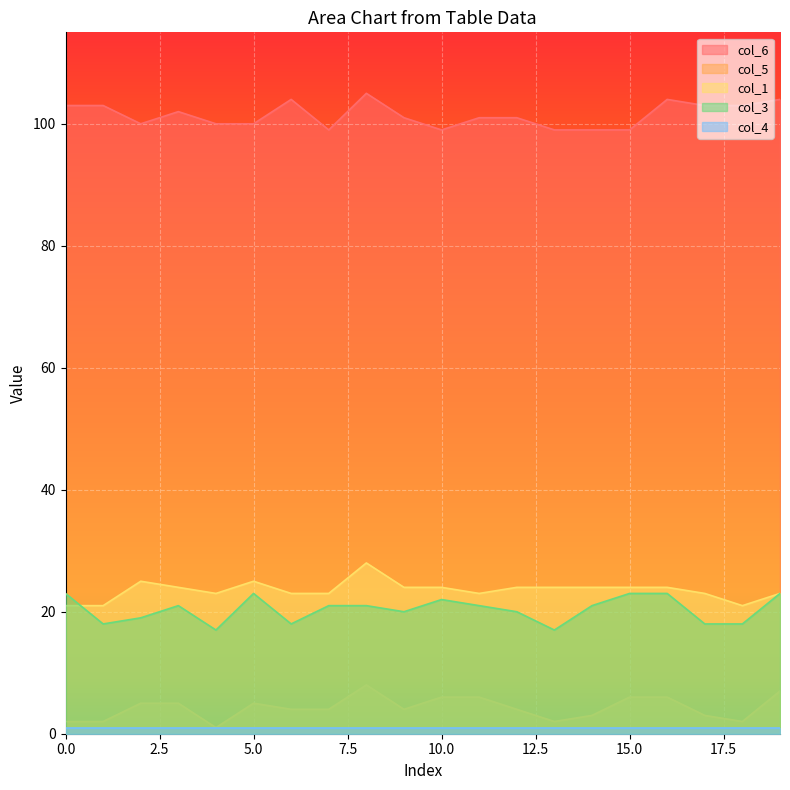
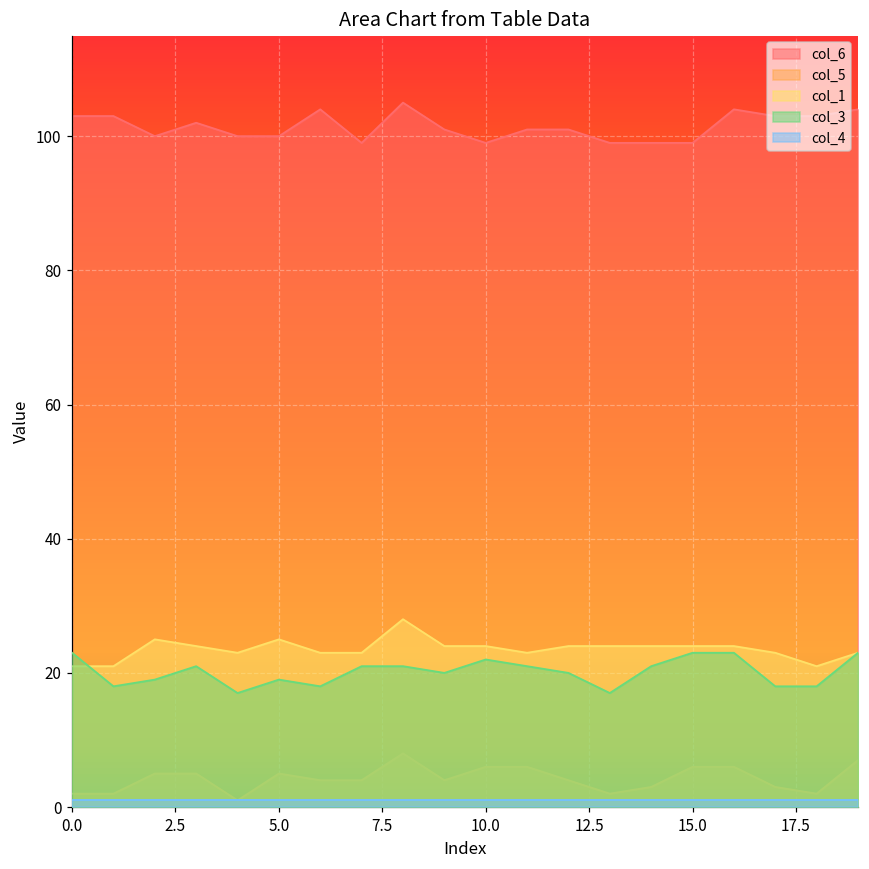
col_3, 5.0: 23 -> 19
